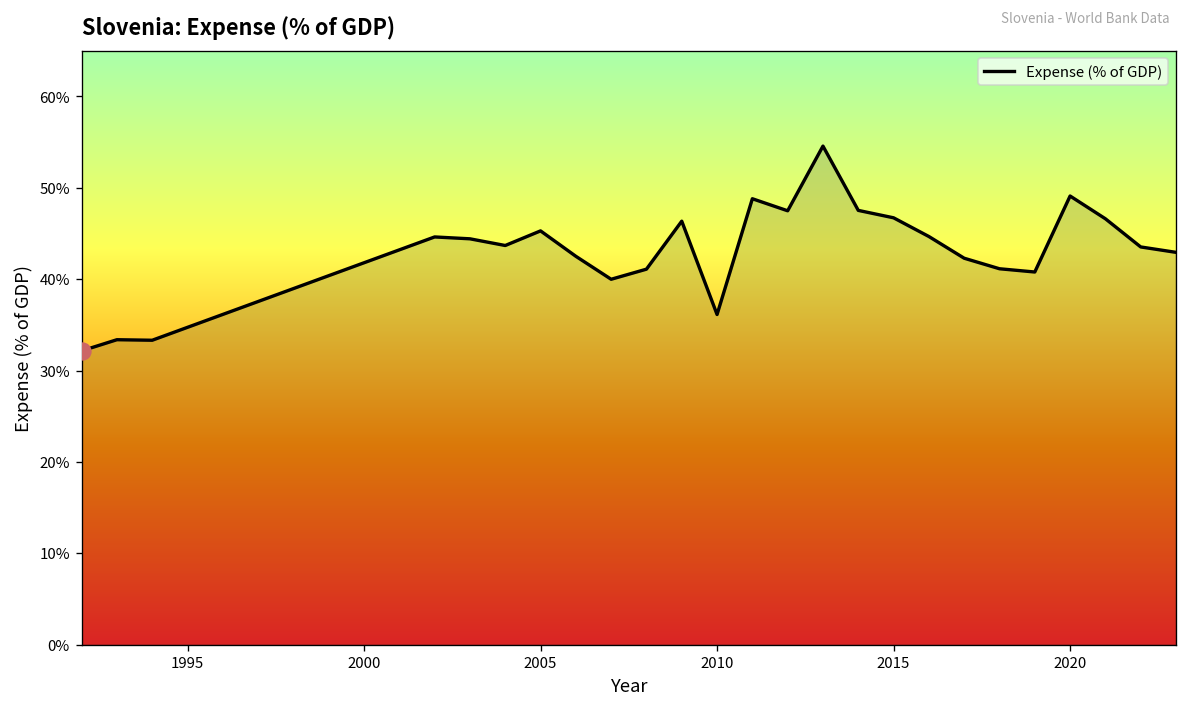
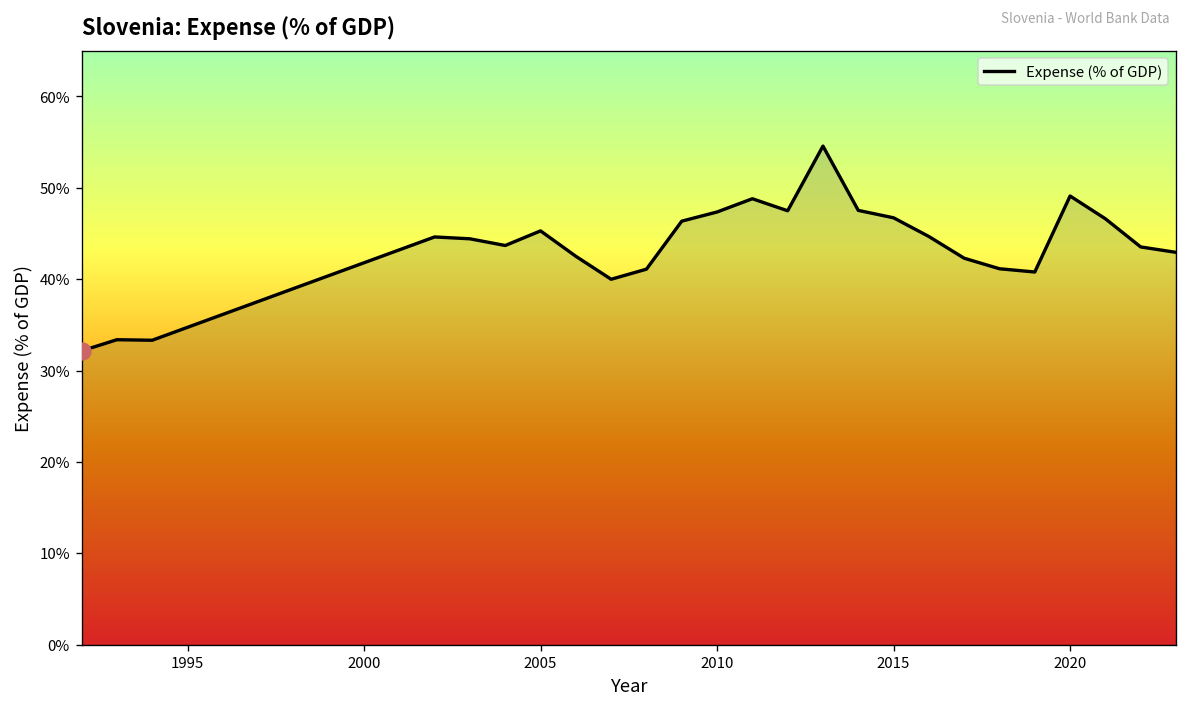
Expense (% of GDP), 2010: 36% -> 47%
